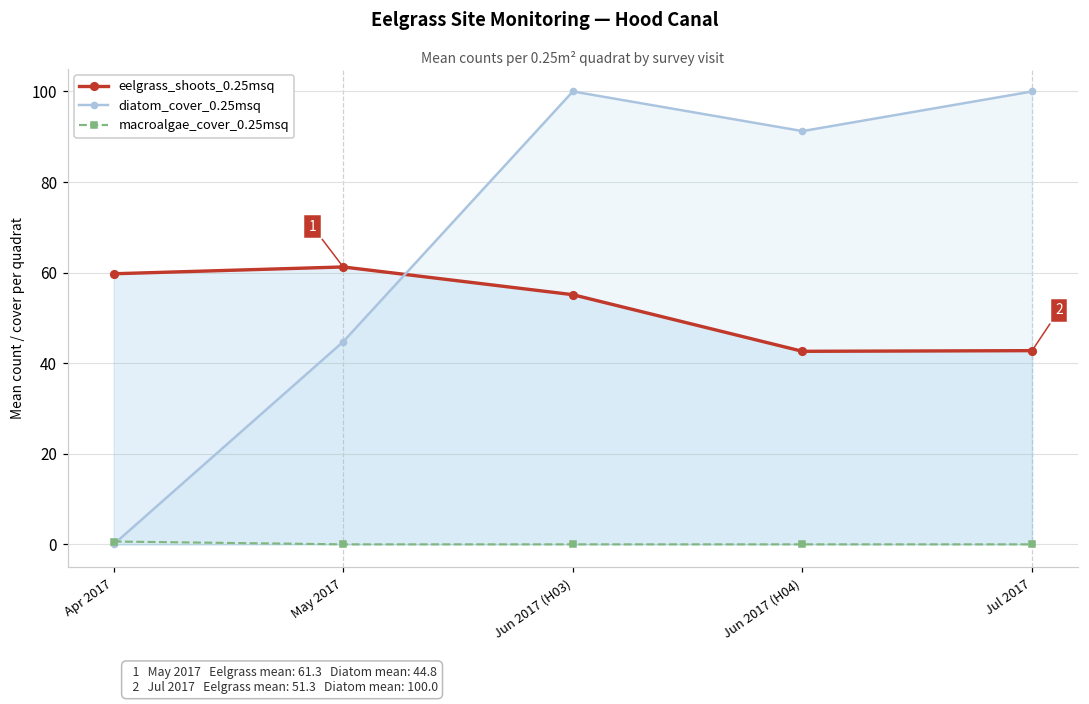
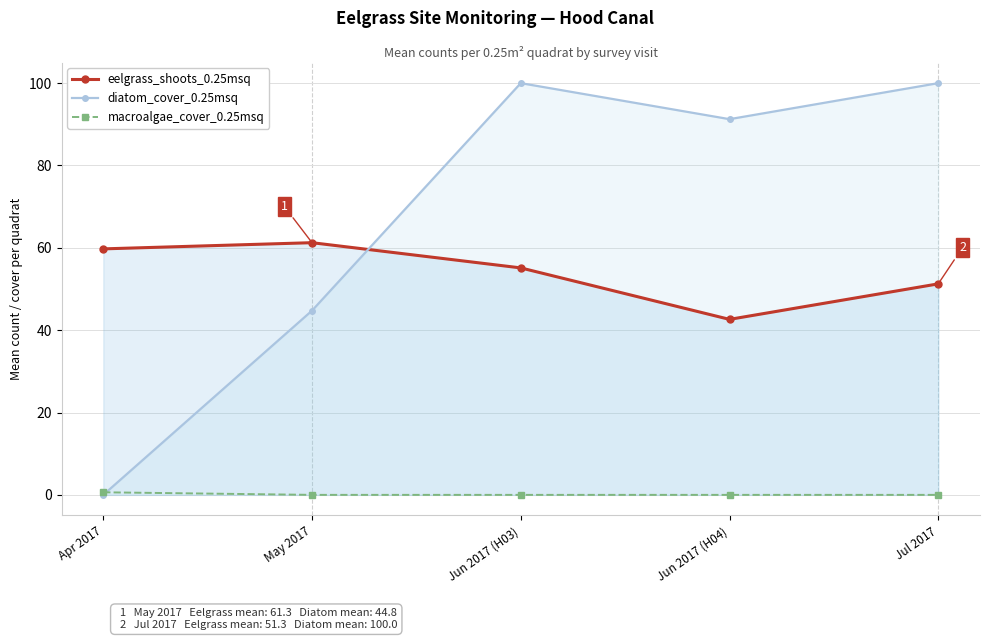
eelgrass_shoots_0.25msq, Jul 2017: 43 -> 51
